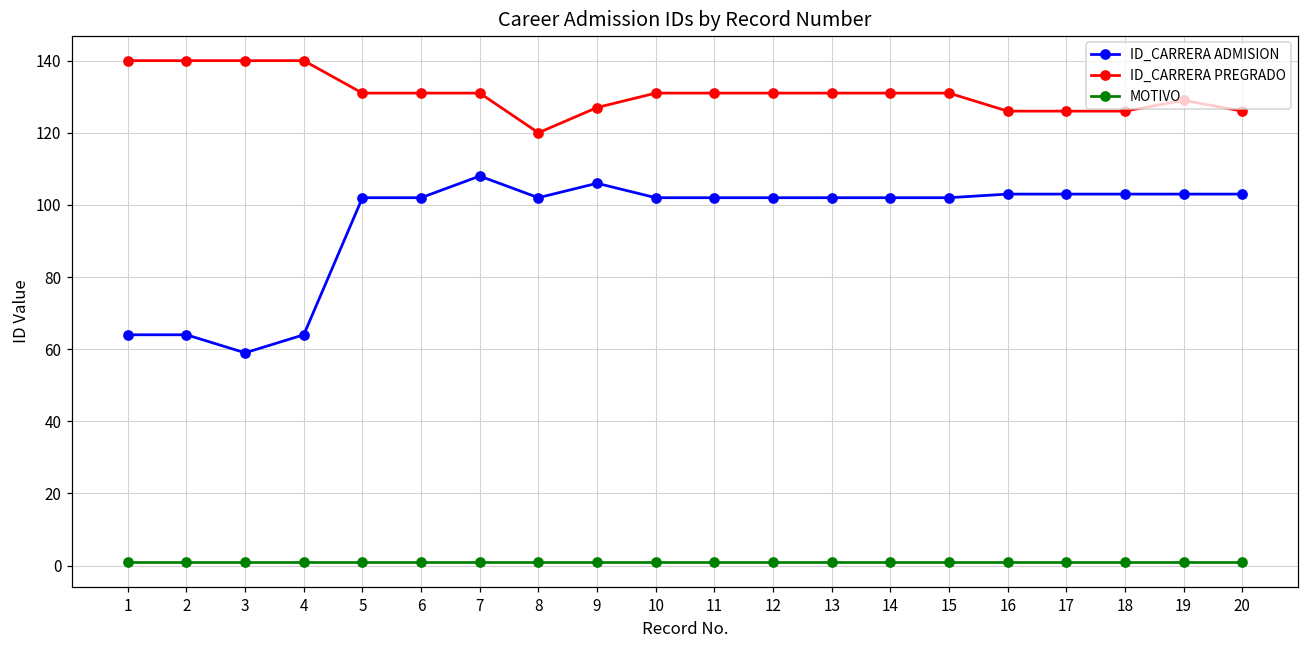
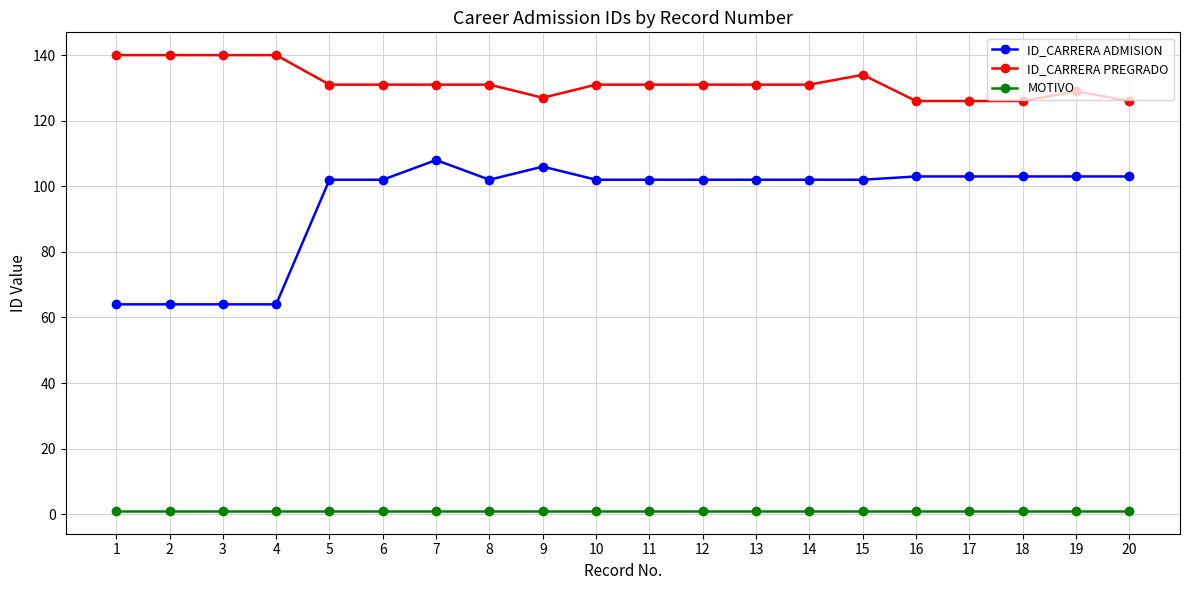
ID_CARRERA ADMISION, 3: 59 -> 64
ID_CARRERA PREGRADO, 8: 120 -> 131
ID_CARRERA PREGRADO, 15: 131 -> 134
